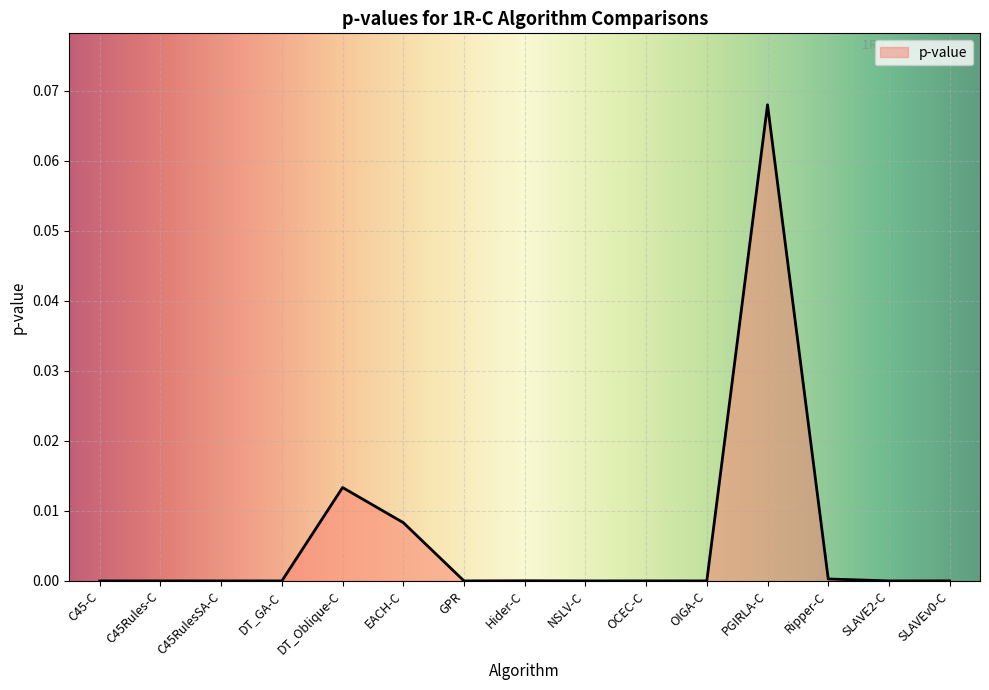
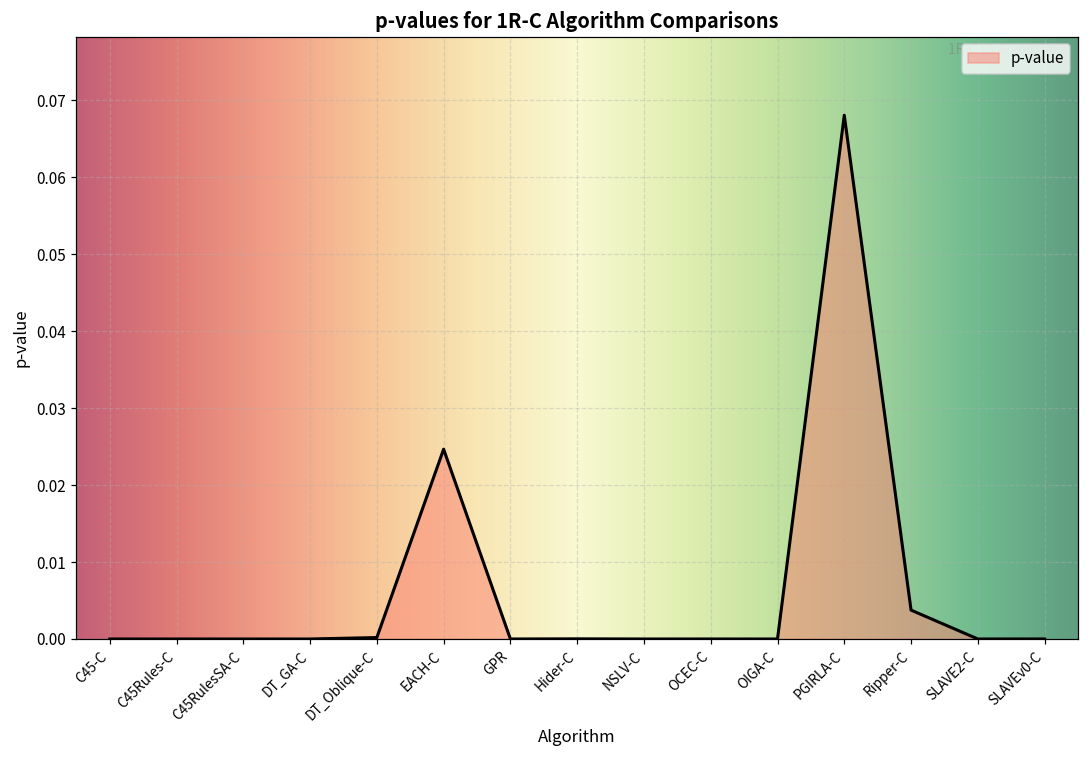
DT_Oblique-C: 0.013 -> 0.000
EACH-C: 0.008 -> 0.025
Ripper-C: 0.000 -> 0.004
